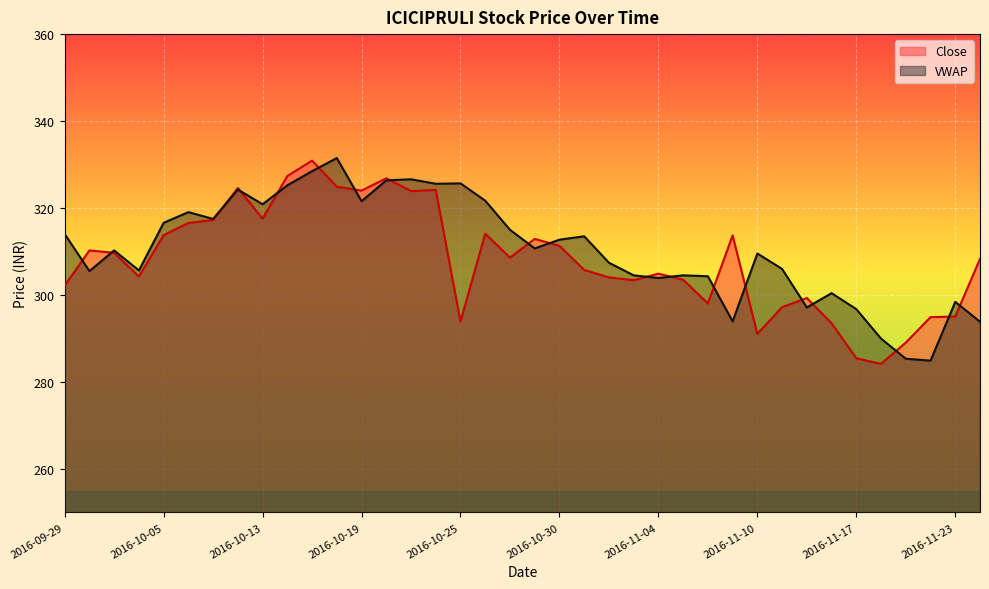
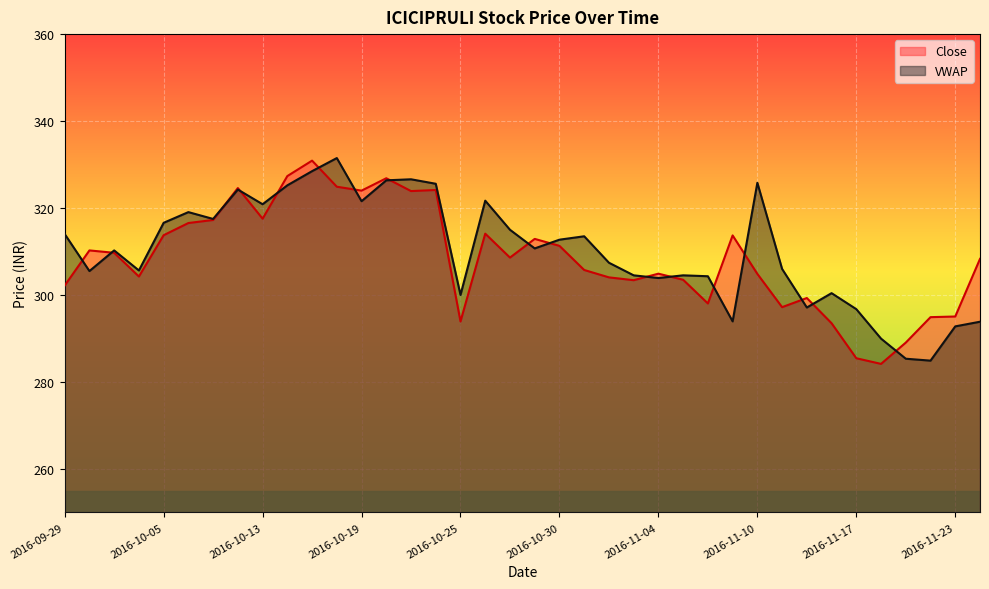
VWAP, 2016-10-25: 326 -> 300
Close, 2016-11-10: 291 -> 305
VWAP, 2016-11-10: 310 -> 326
VWAP, 2016-11-23: 298 -> 293
